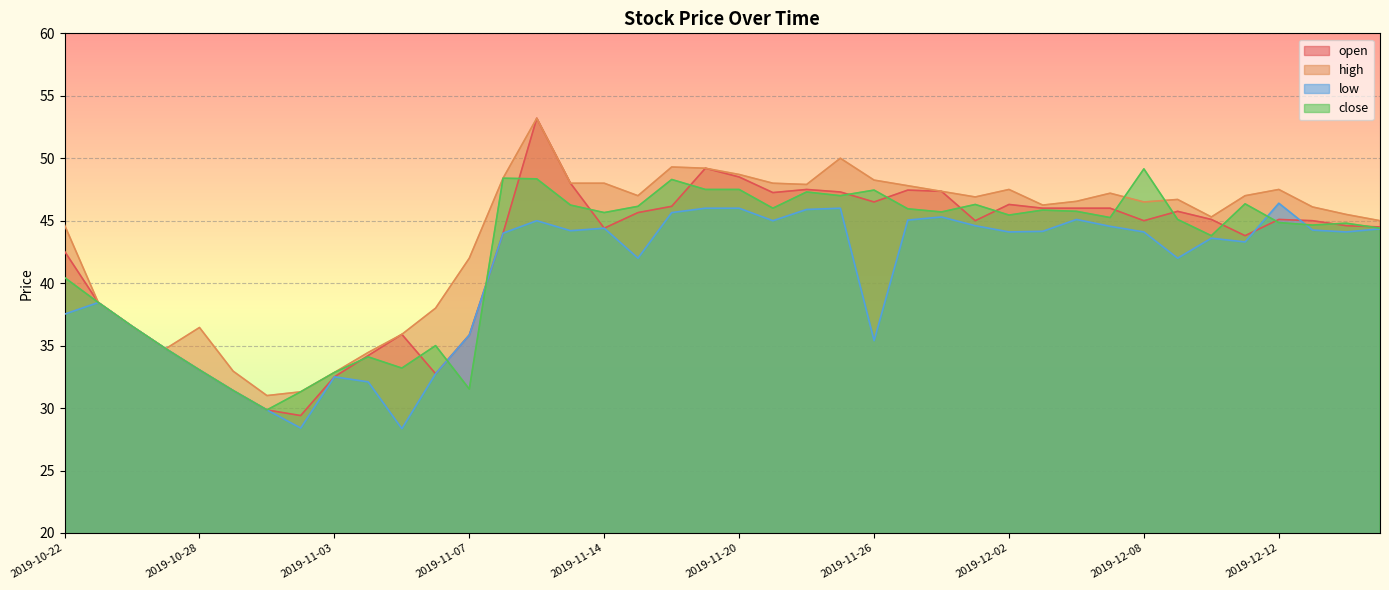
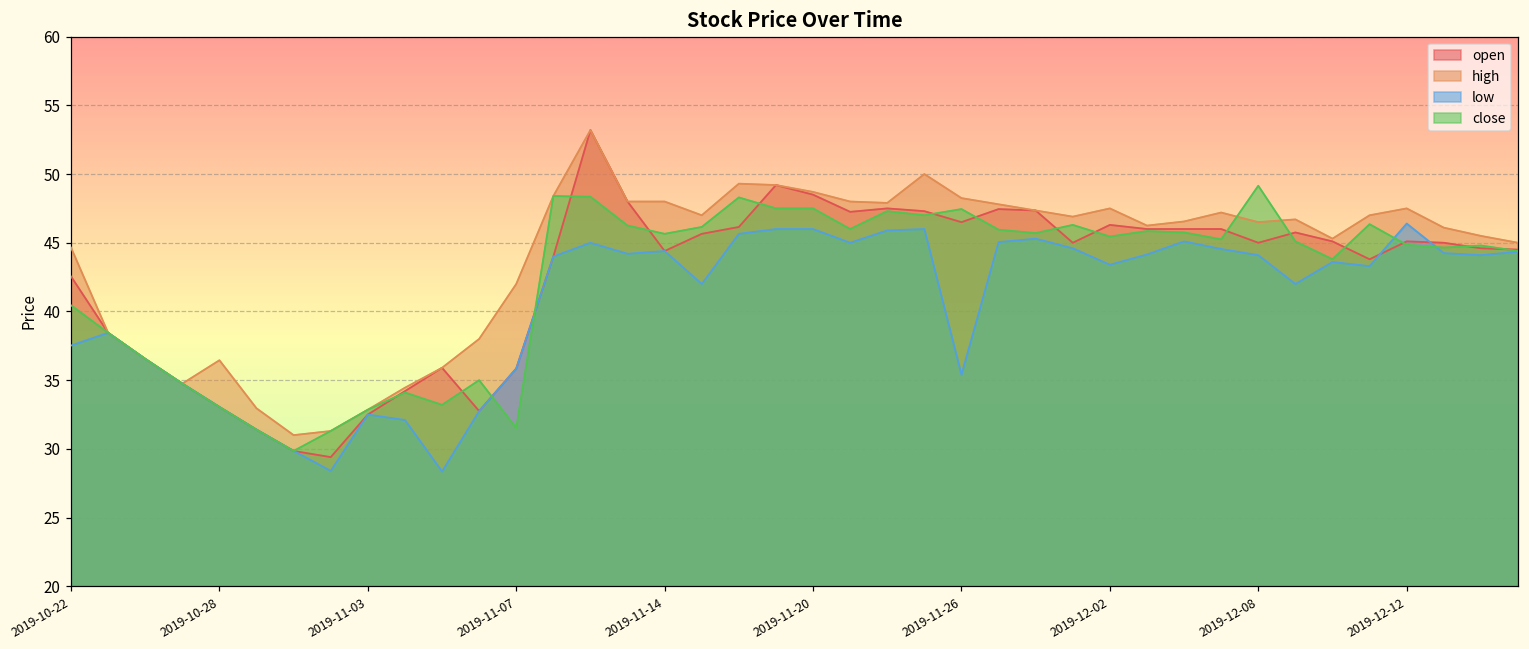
low, 2019-12-02: 44.1 -> 43.4
